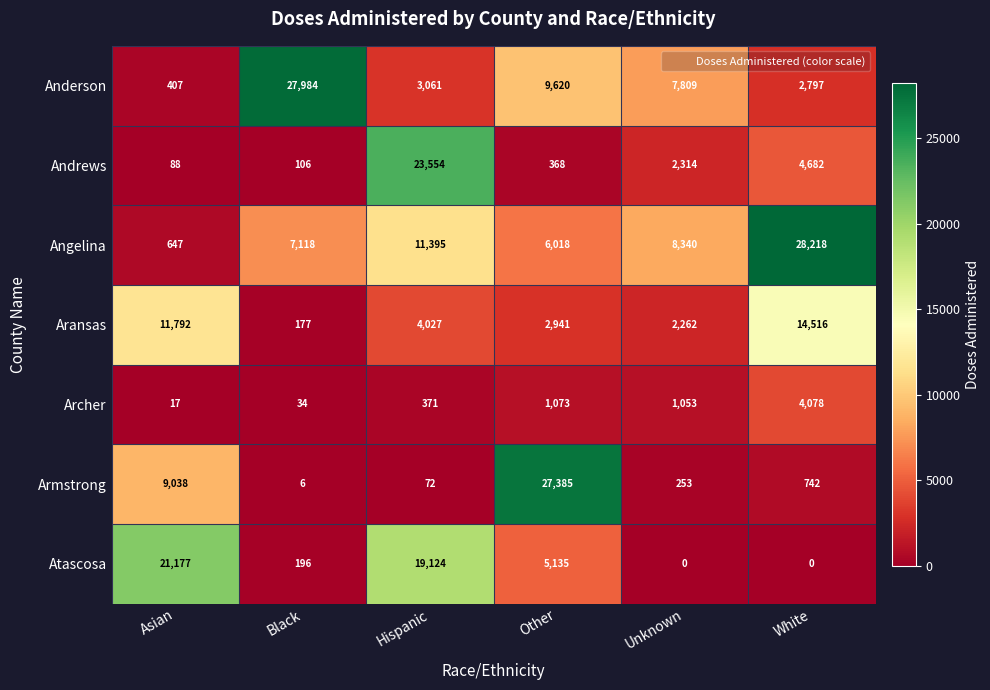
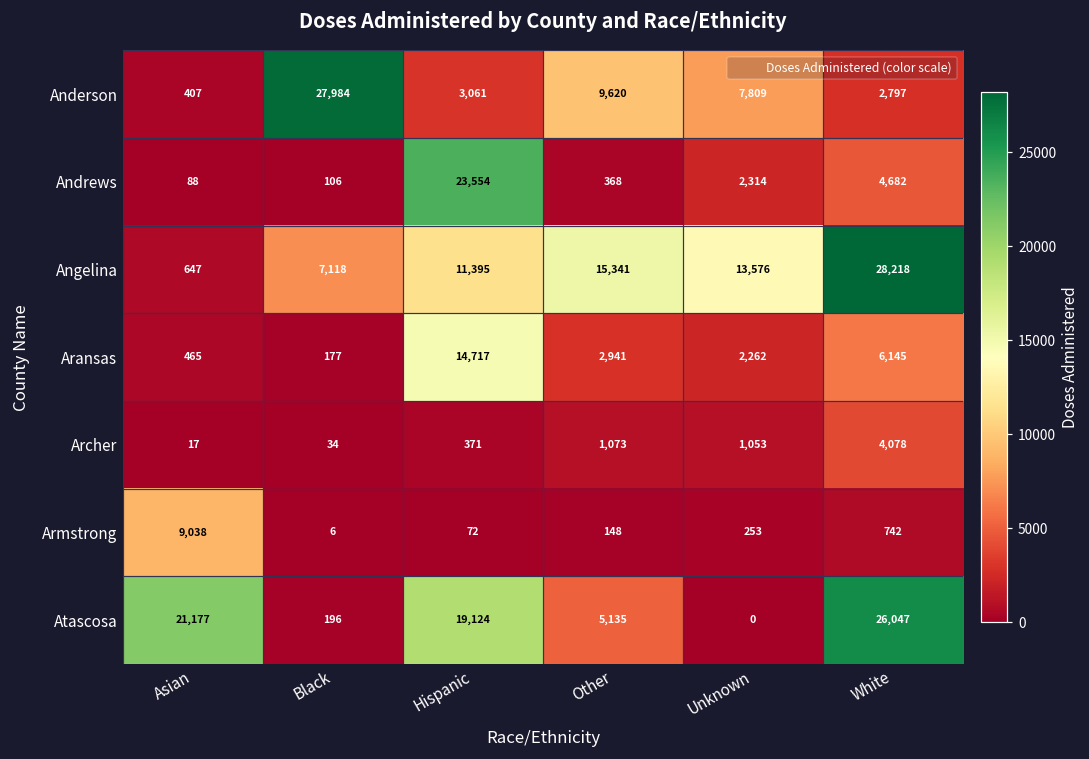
Angelina, Other: 6,018 -> 15,341
Angelina, Unknown: 8,340 -> 13,576
Aransas, Asian: 11,792 -> 465
Aransas, Hispanic: 4,027 -> 14,717
Aransas, White: 14,516 -> 6,145
Armstrong, Other: 27,385 -> 148
Atascosa, White: 0 -> 26,047
